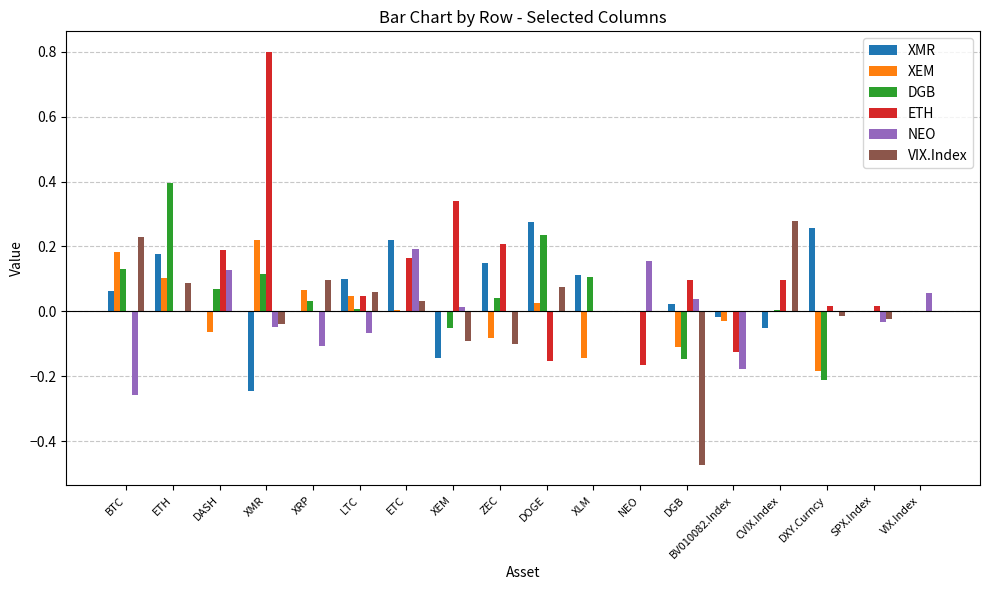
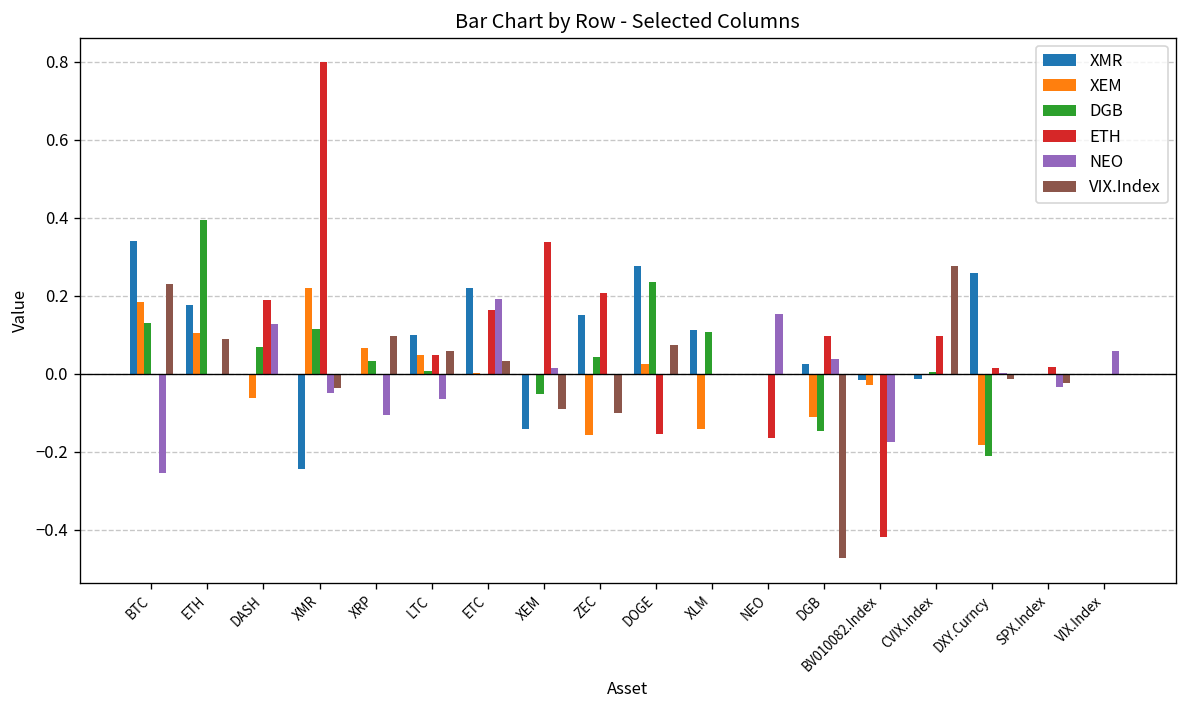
XMR, BTC: 0.06 -> 0.34
XEM, ZEC: -0.08 -> -0.16
ETH, BV010082.Index: -0.12 -> -0.42
XMR, CVIX.Index: -0.05 -> -0.01
